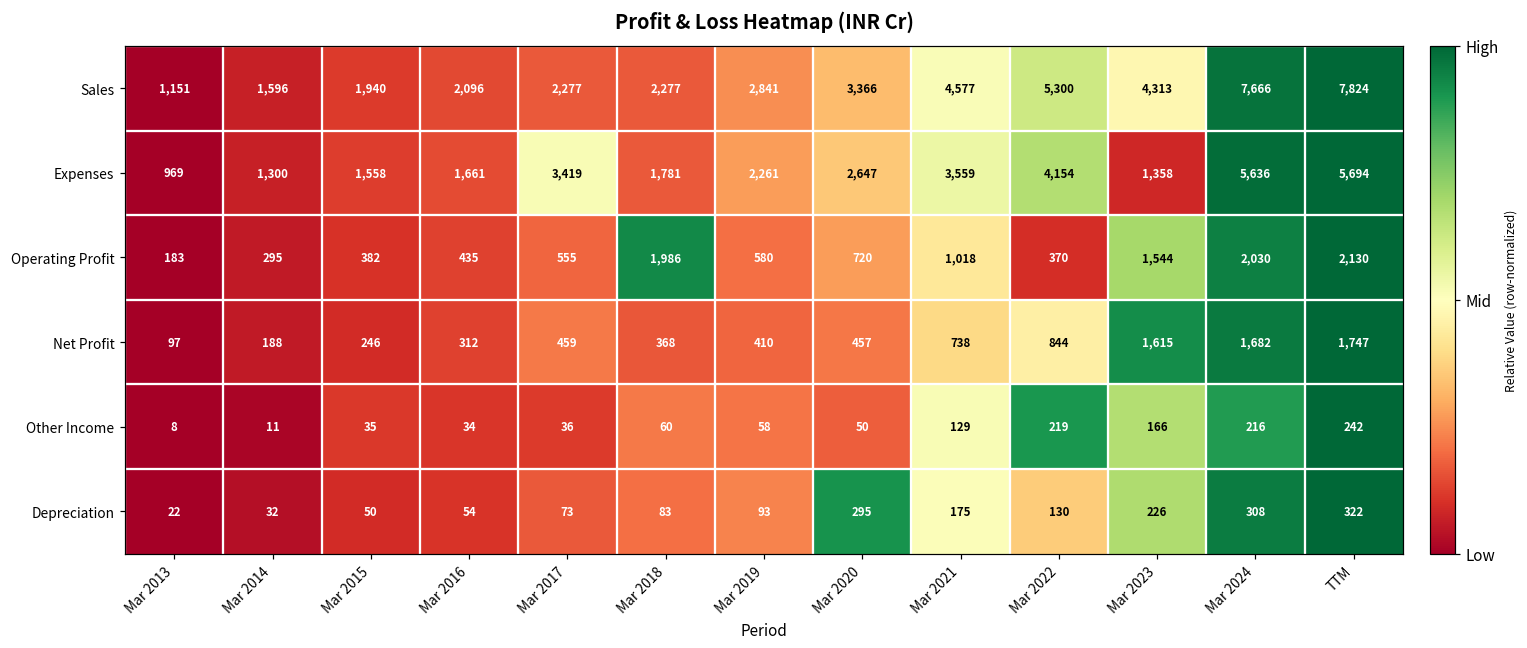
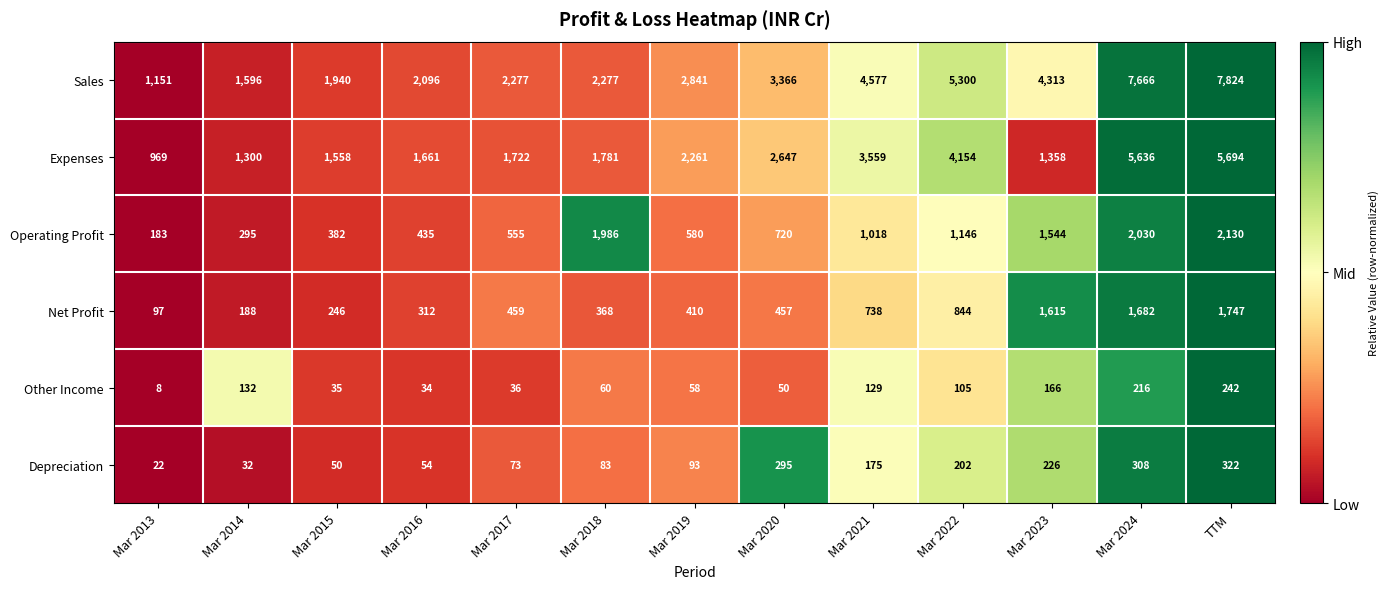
Expenses, Mar 2017: 3,419 -> 1,722
Operating Profit, Mar 2022: 370 -> 1,146
Other Income, Mar 2014: 11 -> 132
Other Income, Mar 2022: 219 -> 105
Depreciation, Mar 2022: 130 -> 202
